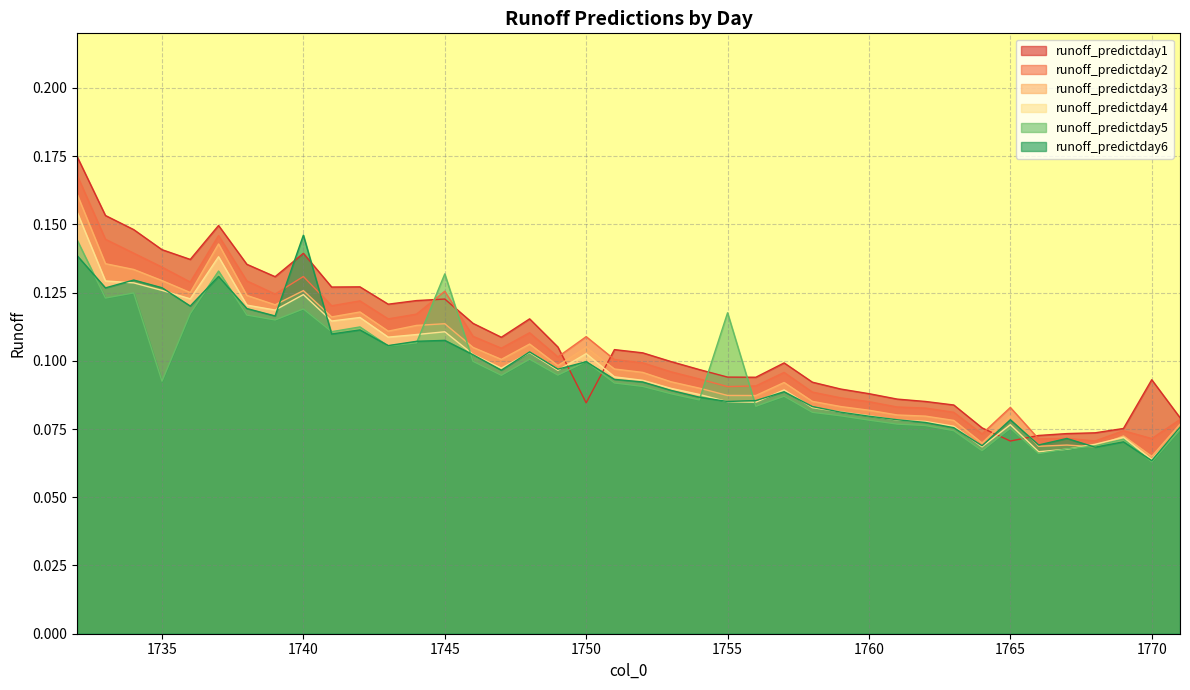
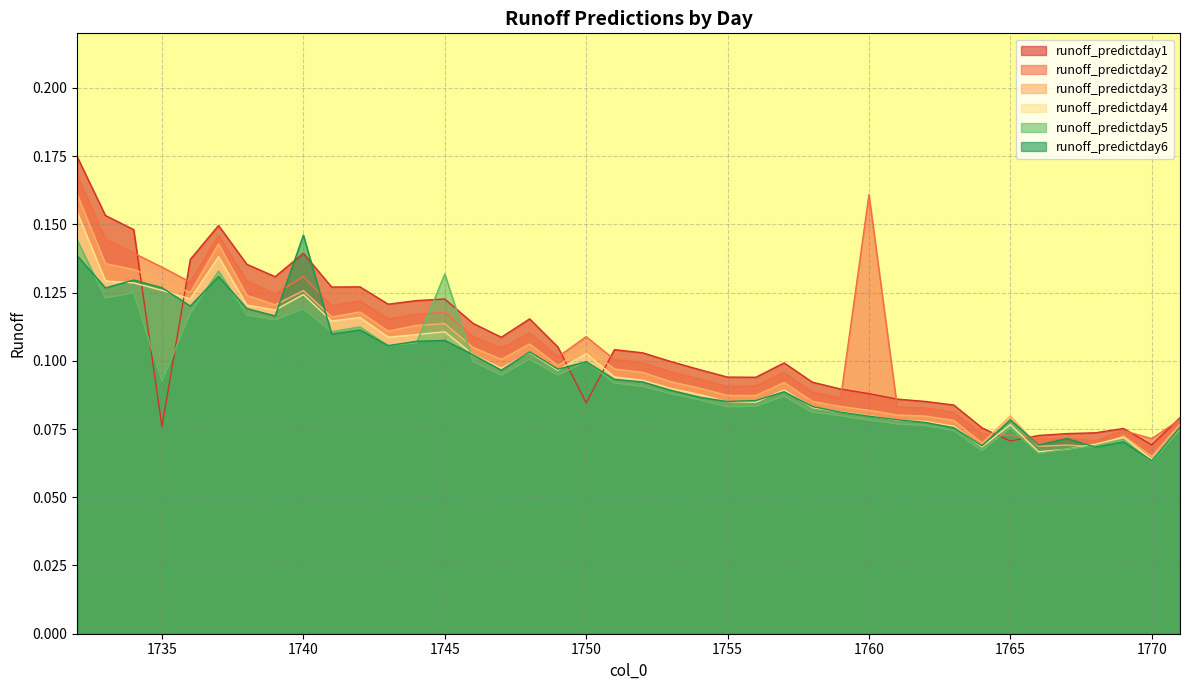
runoff_predictday1, 1735: 0.141 -> 0.076
runoff_predictday2, 1745: 0.125 -> 0.118
runoff_predictday5, 1755: 0.118 -> 0.083
runoff_predictday2, 1760: 0.085 -> 0.161
runoff_predictday2, 1765: 0.083 -> 0.073
runoff_predictday1, 1770: 0.093 -> 0.069
